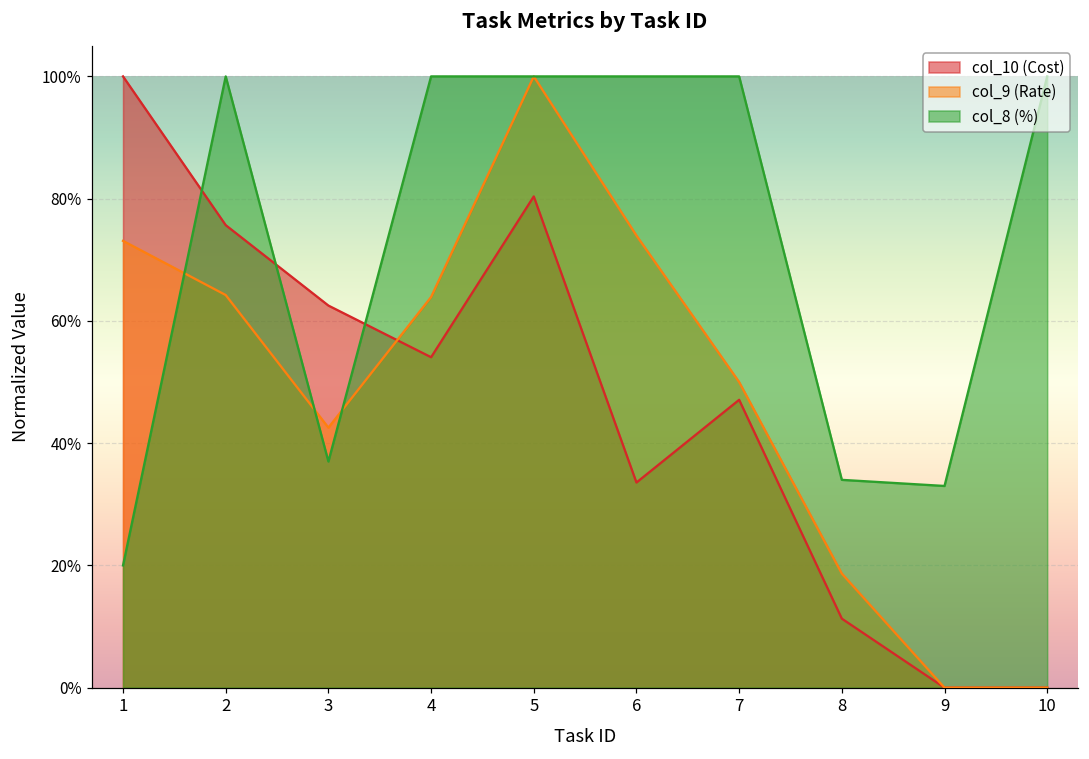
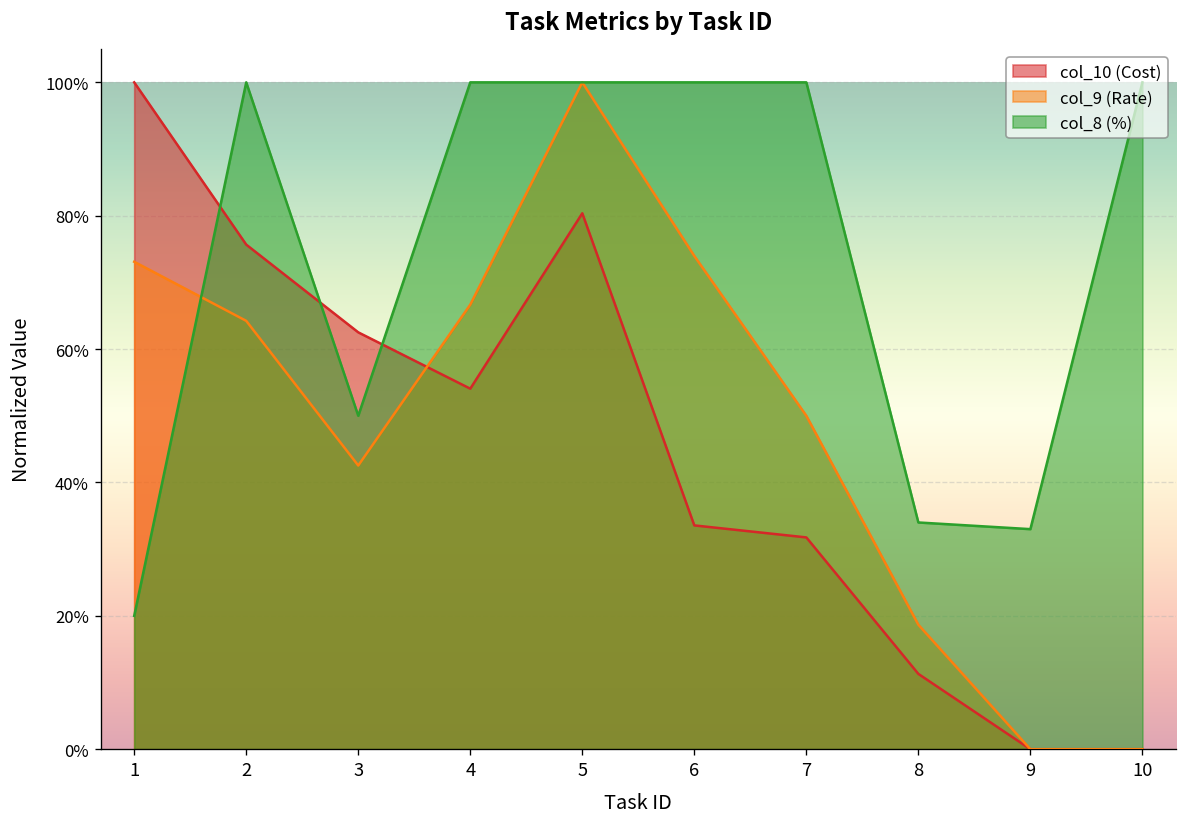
col_8 (%), 3: 37% -> 50%
col_9 (Rate), 4: 64% -> 67%
col_10 (Cost), 7: 47% -> 32%
